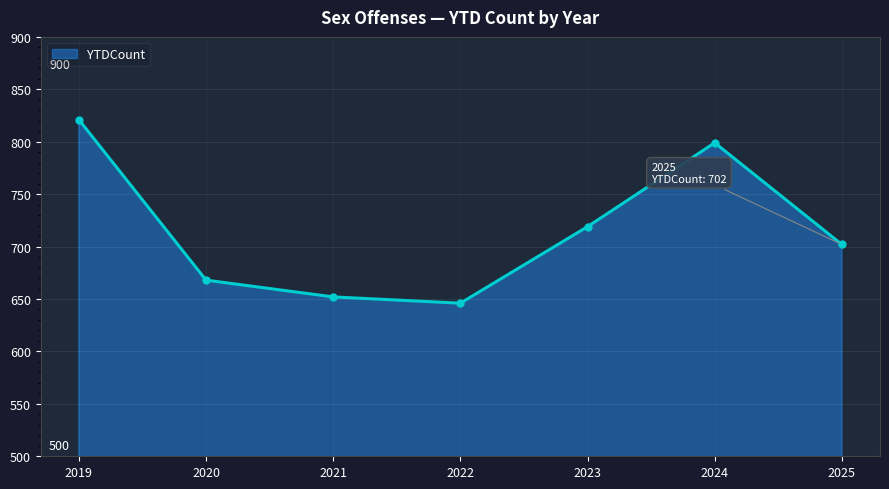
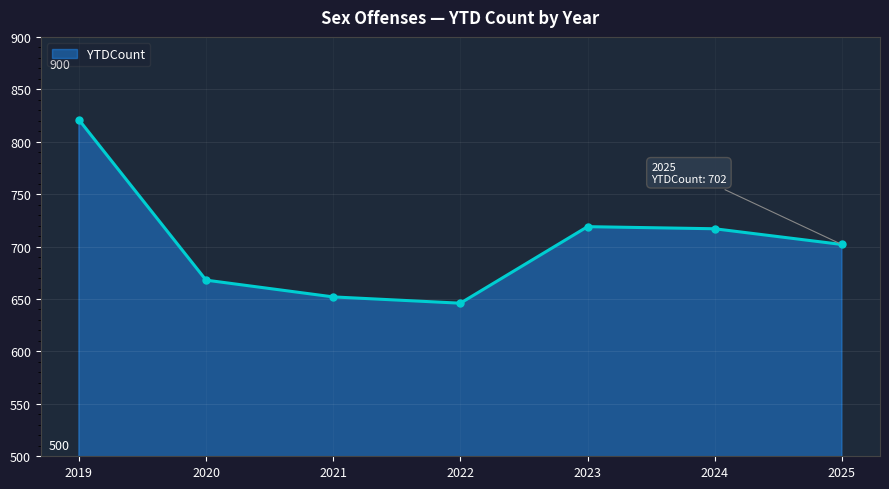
2024: 799 -> 717
